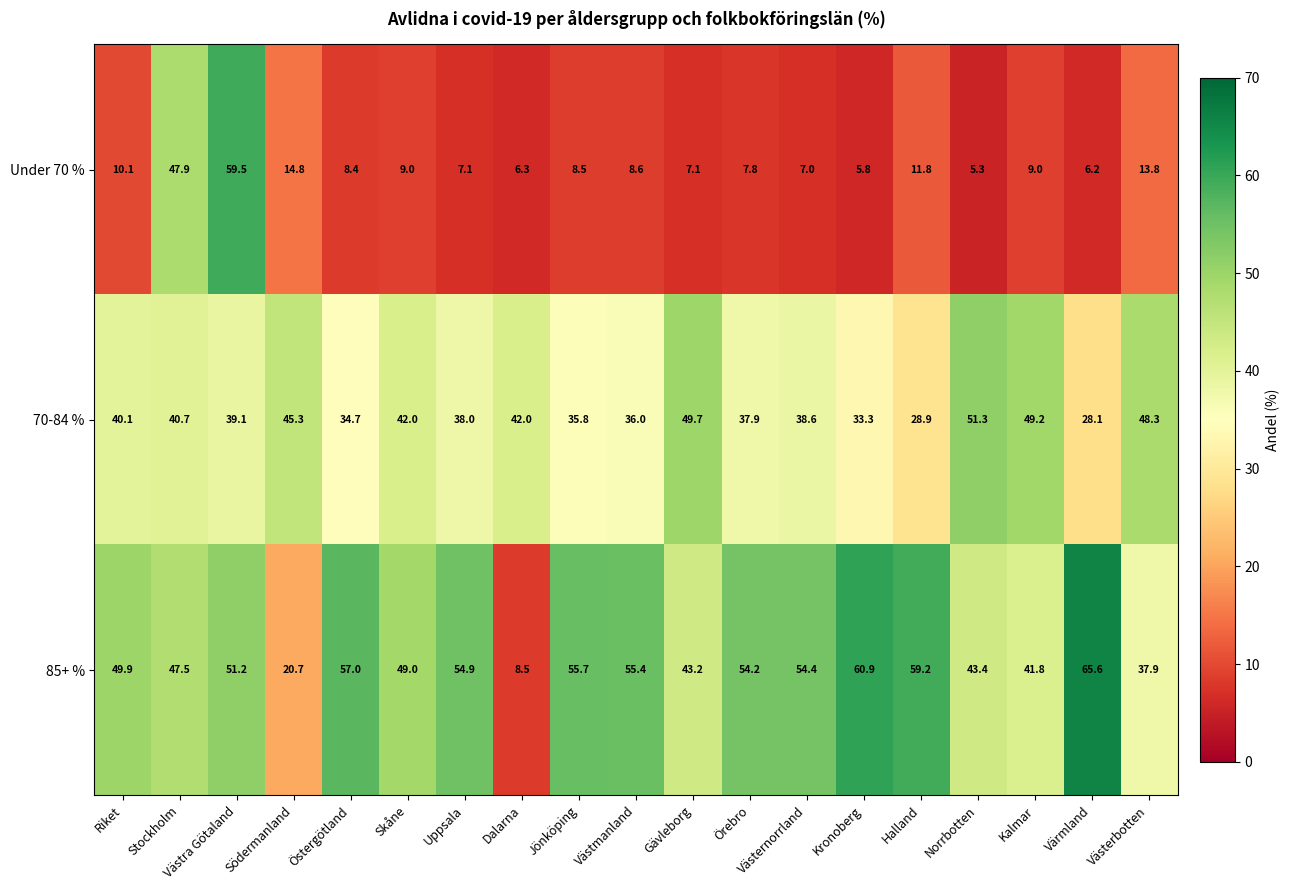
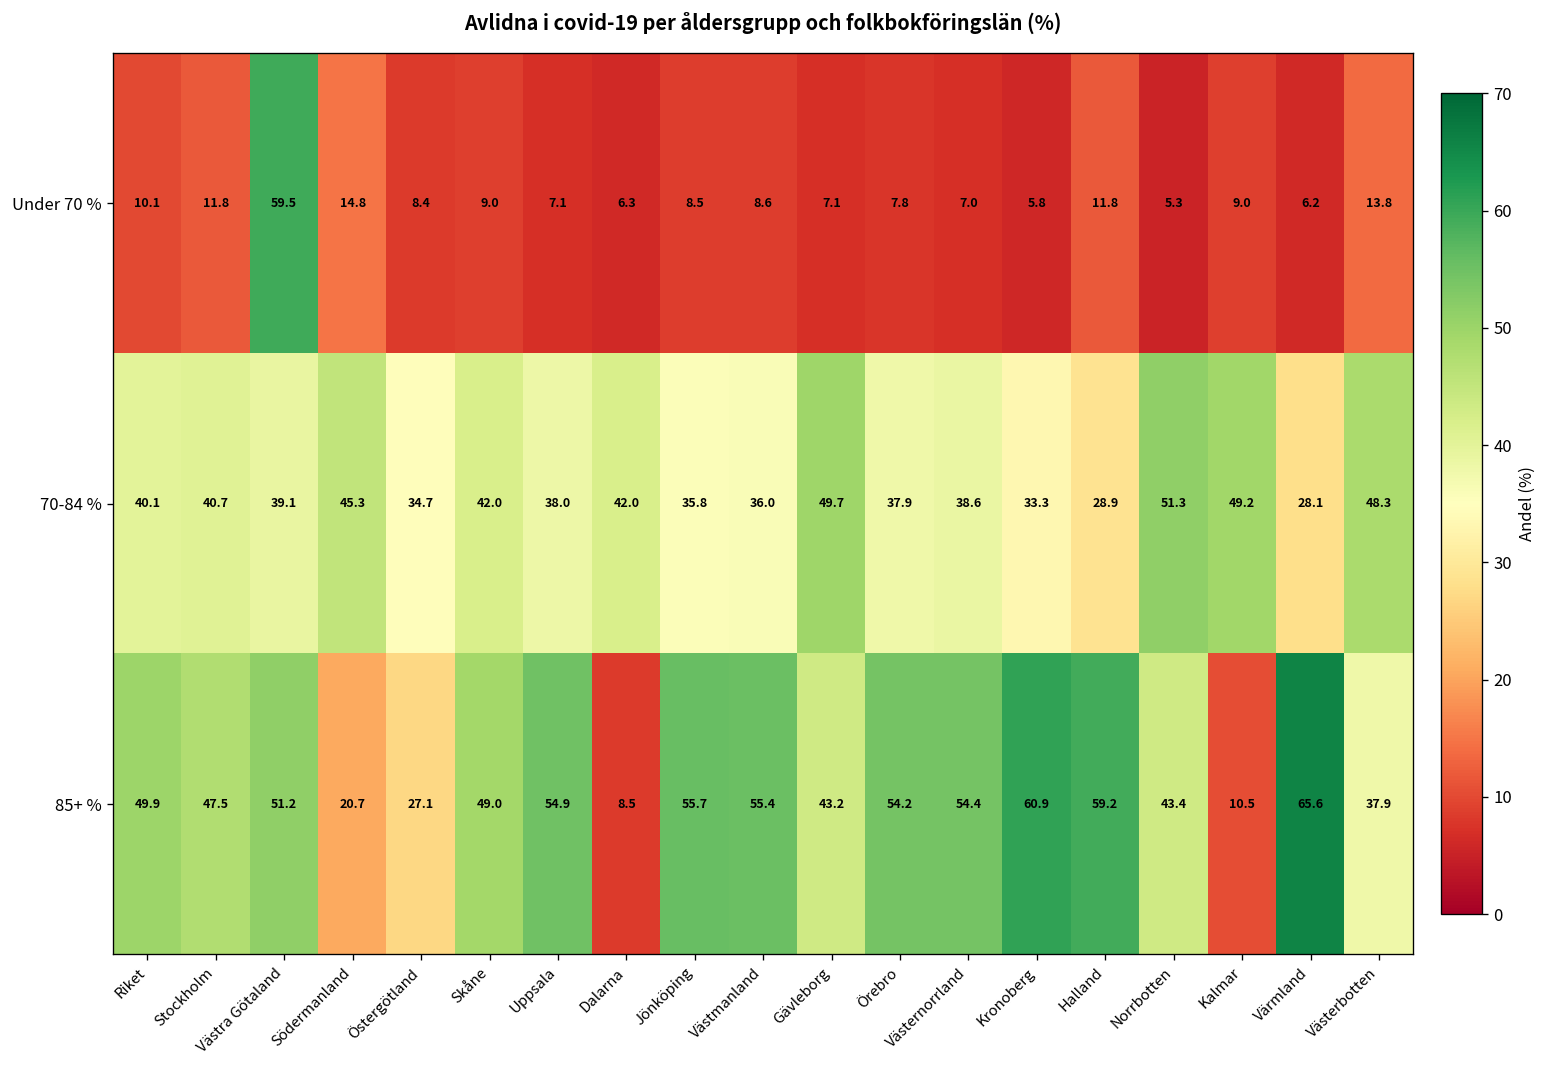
Under 70 %, Stockholm: 47.9 -> 11.8
85+ %, Östergötland: 57.0 -> 27.1
85+ %, Kalmar: 41.8 -> 10.5
